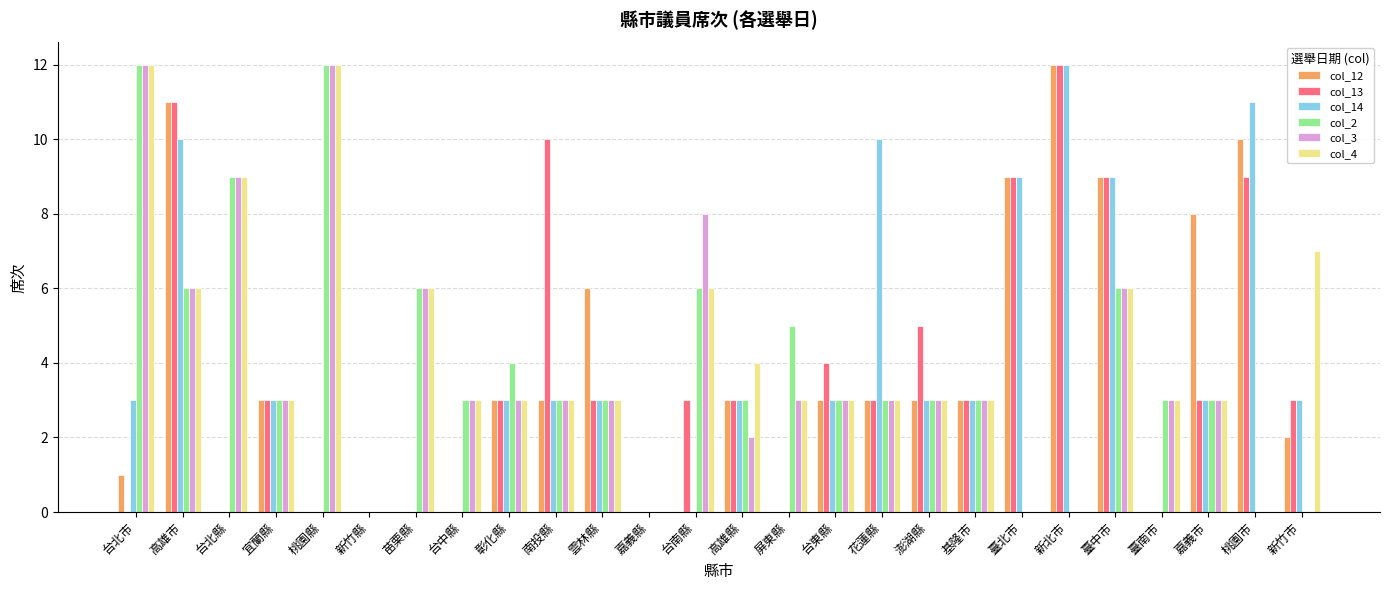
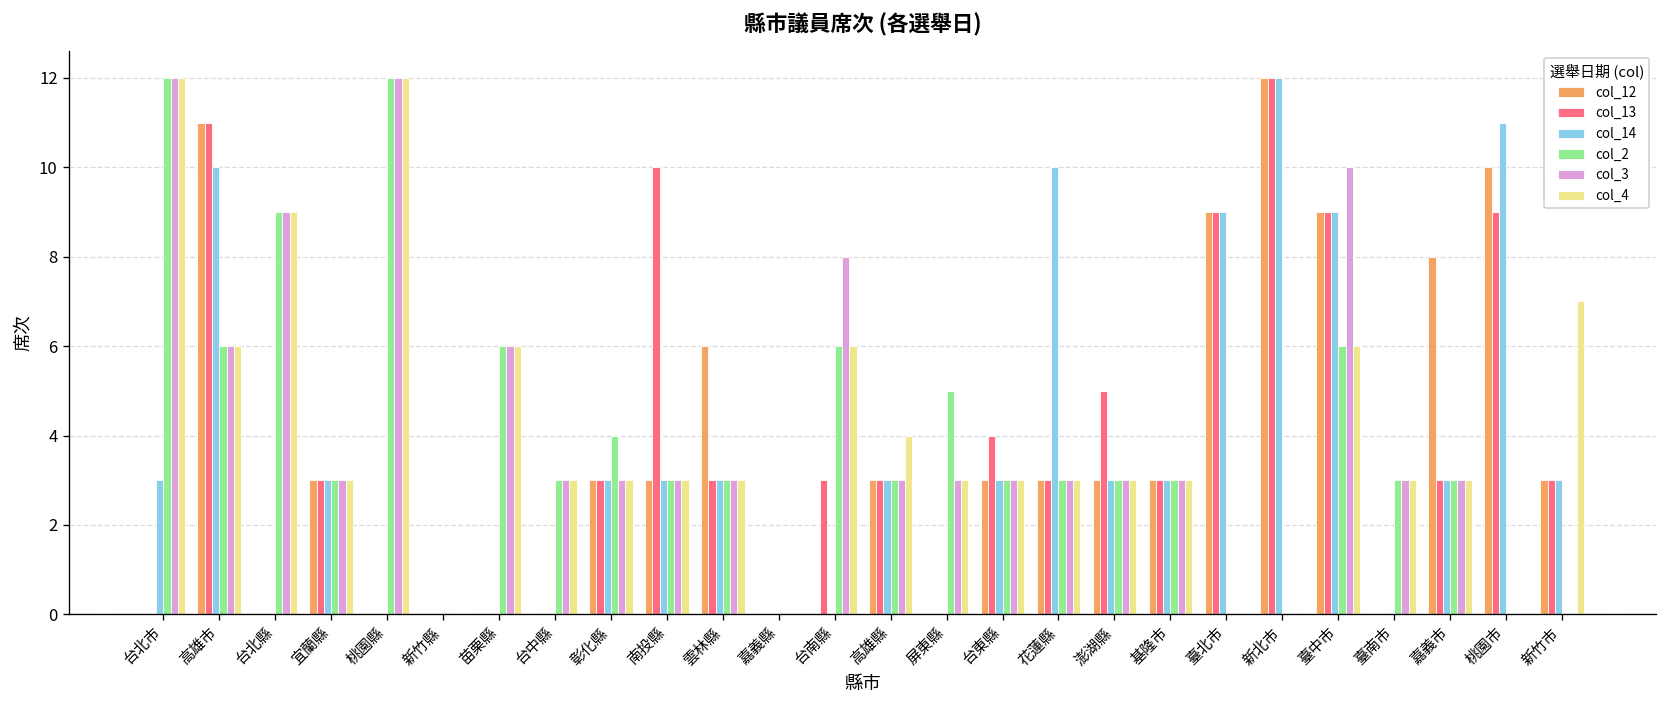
col_12, 台北市: 1 -> 0
col_3, 高雄縣: 2 -> 3
col_3, 臺中市: 6 -> 10
col_12, 新竹市: 2 -> 3
